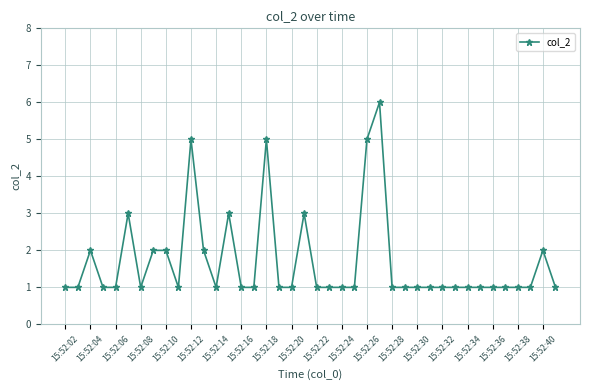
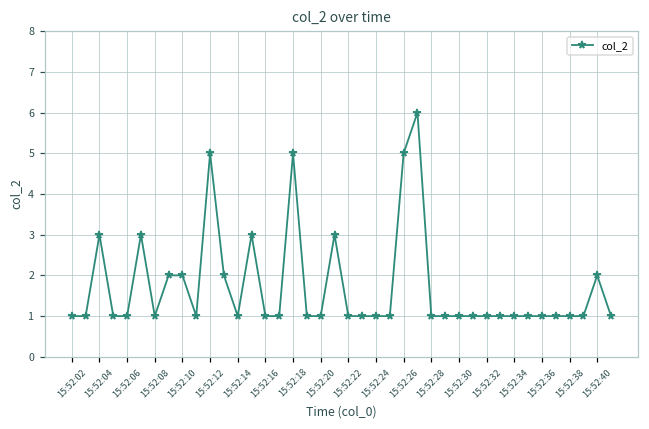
15:52:04: 2 -> 3
